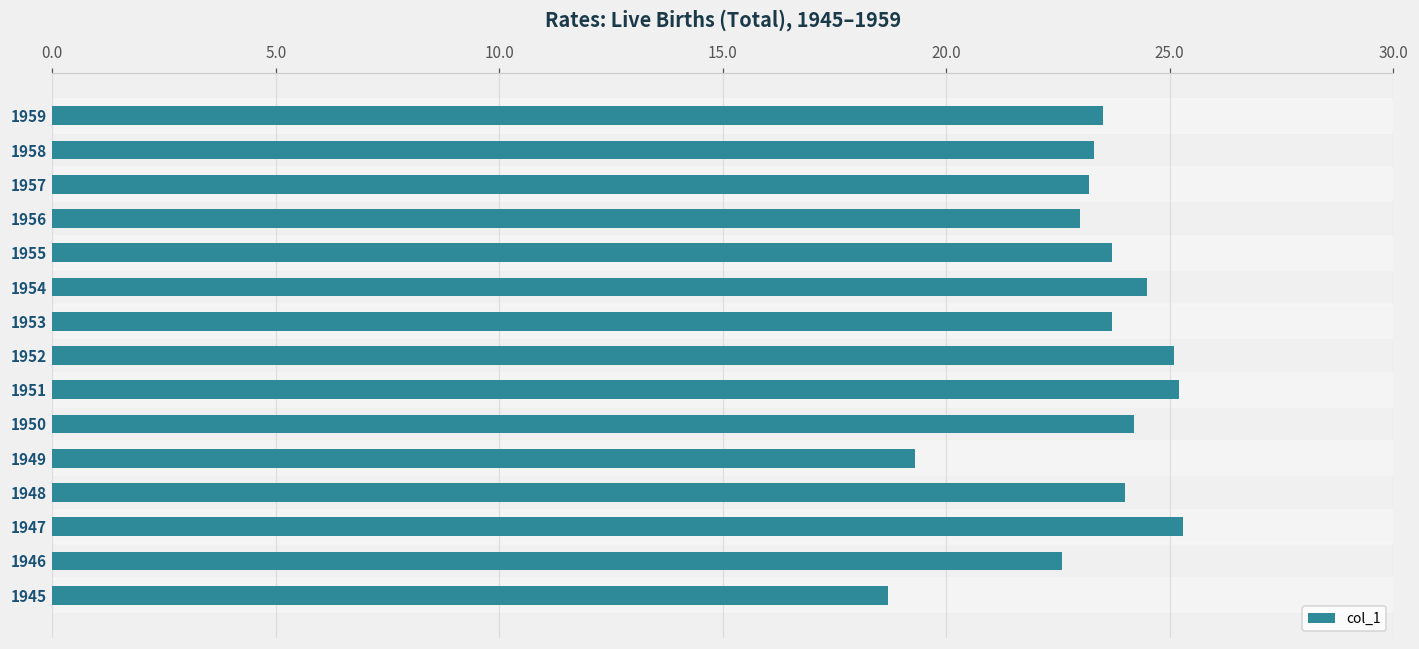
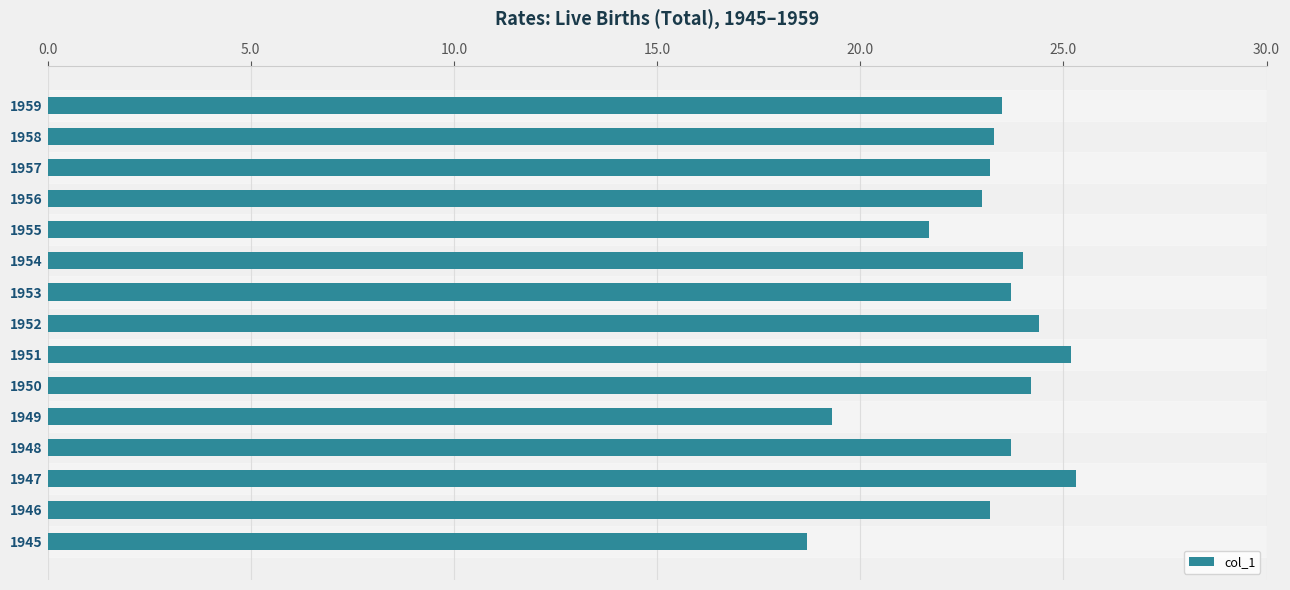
1955: 23.7 -> 21.7
1954: 24.5 -> 24.0
1952: 25.1 -> 24.4
1948: 24.0 -> 23.7
1946: 22.6 -> 23.2
